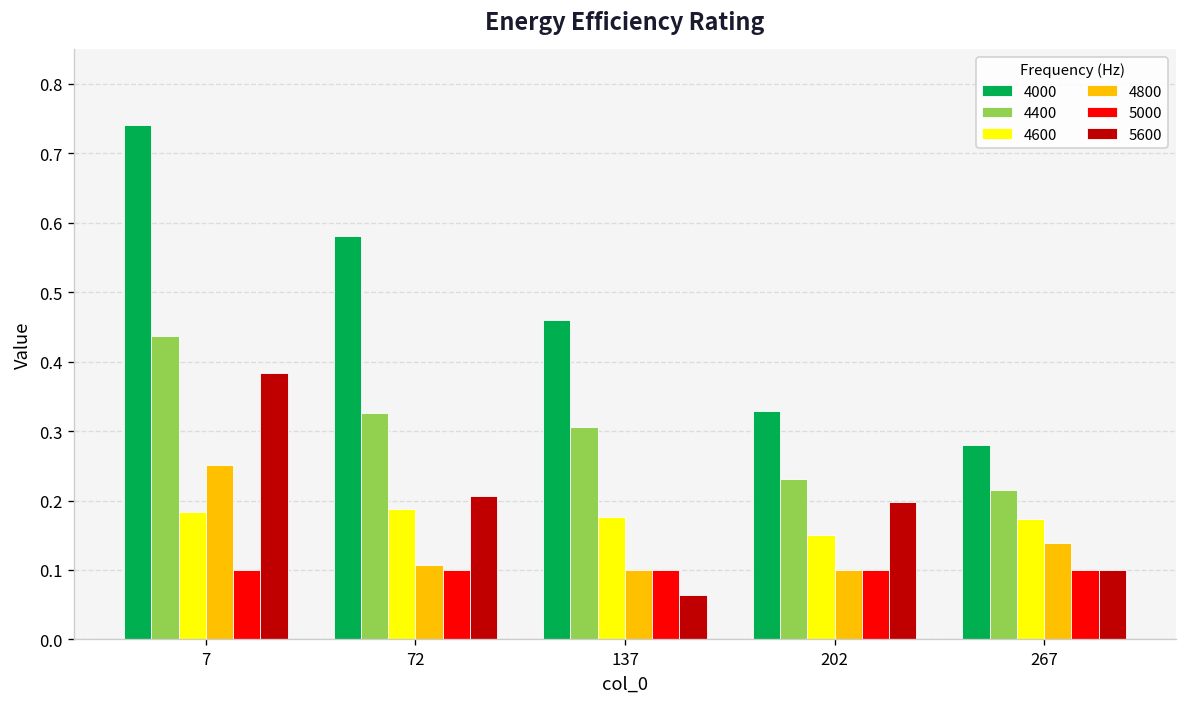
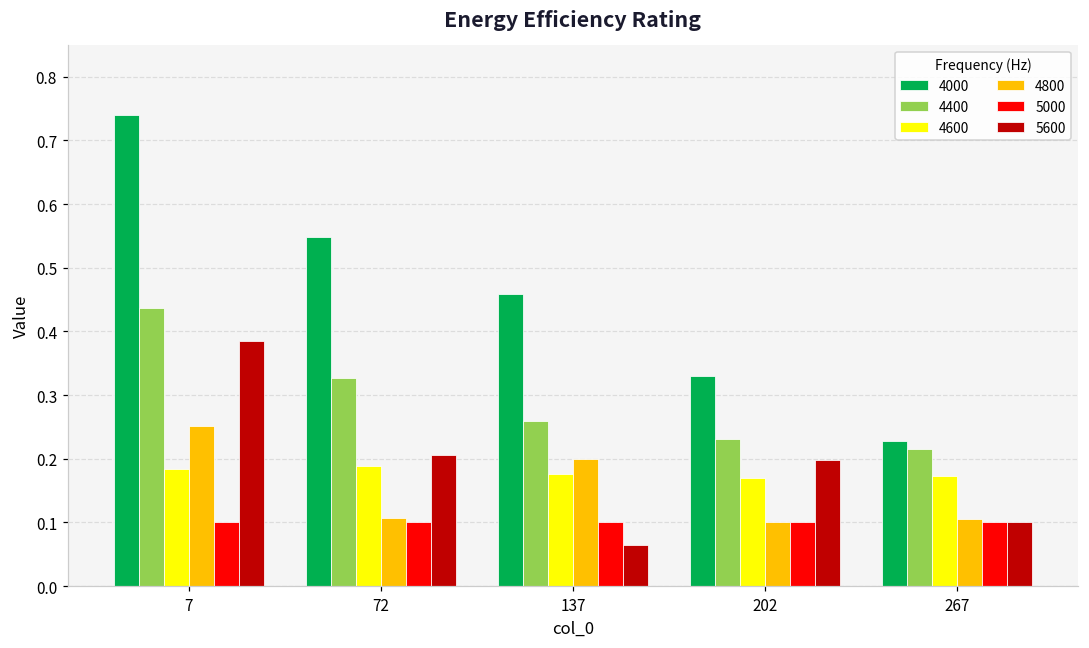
4000, 72: 0.58 -> 0.55
4400, 137: 0.31 -> 0.26
4800, 137: 0.1 -> 0.2
4600, 202: 0.15 -> 0.17
4000, 267: 0.28 -> 0.23
4800, 267: 0.14 -> 0.11
